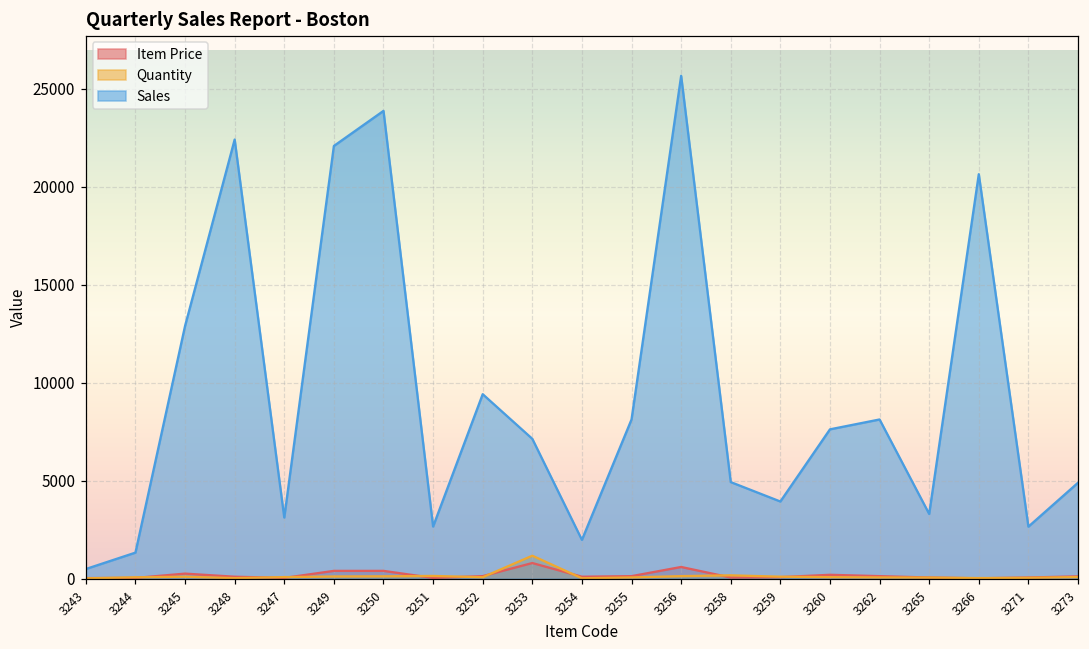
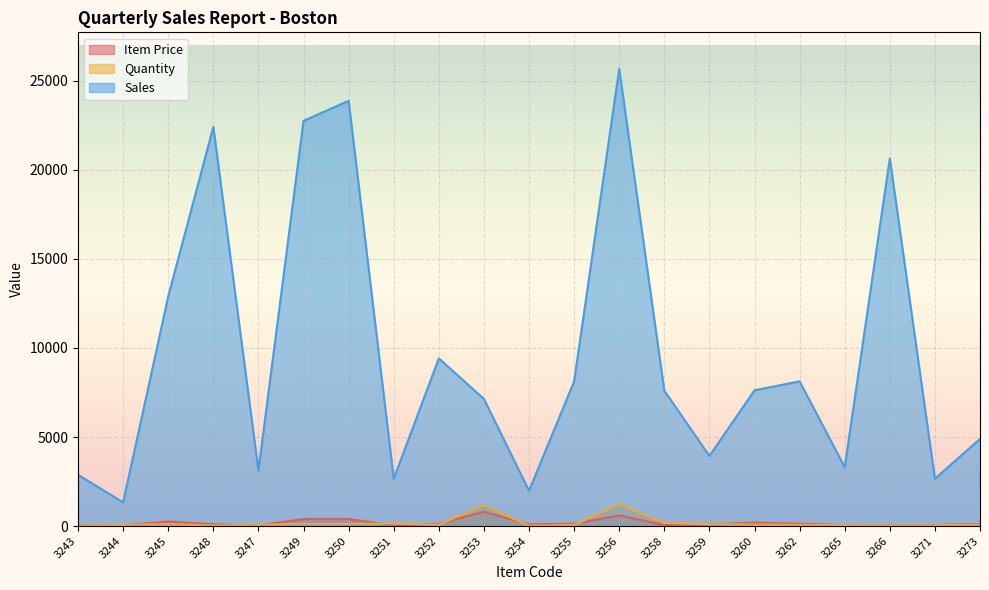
Sales, 3243: 500 -> 2900
Sales, 3249: 22100 -> 22800
Quantity, 3256: 100 -> 1200
Sales, 3258: 4900 -> 7600
